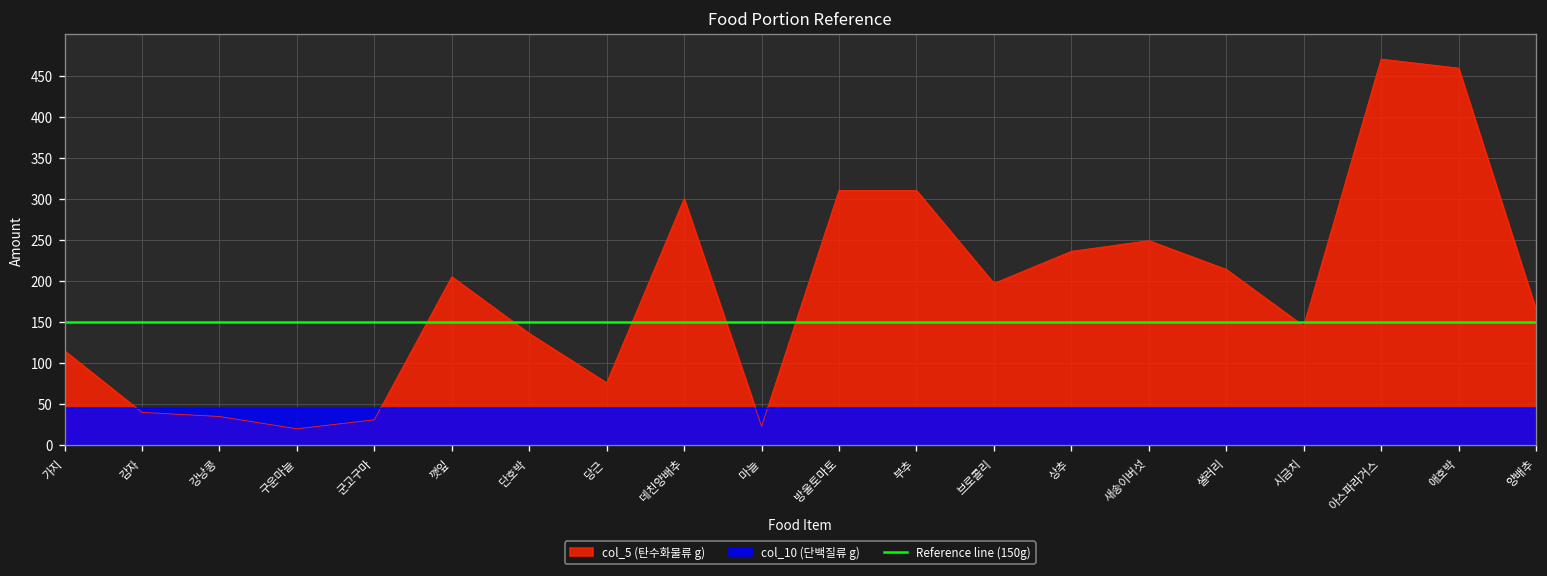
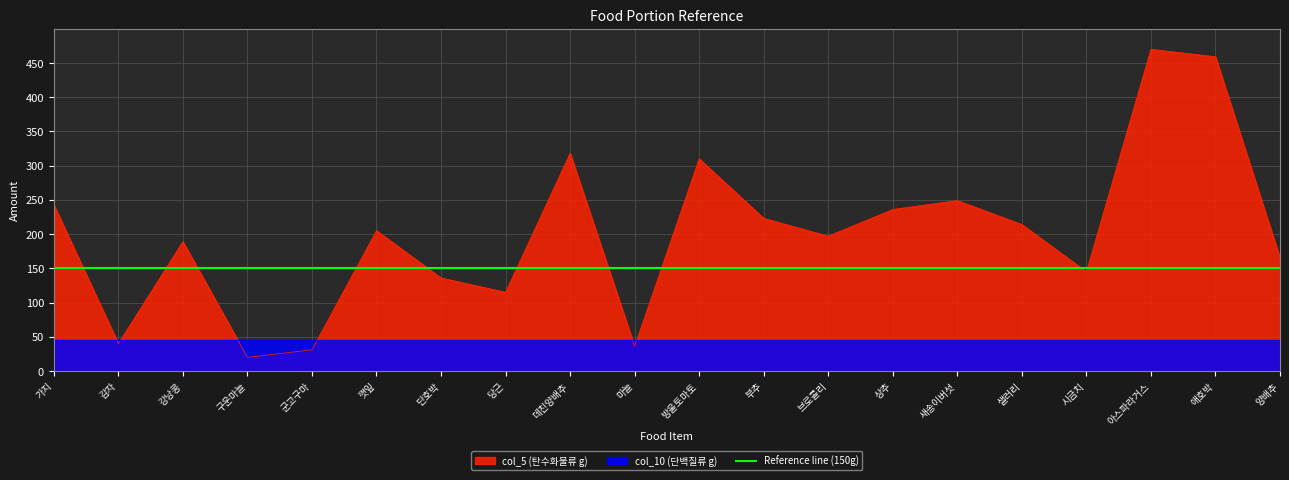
col_5 (탄수화물류 g), 가지: 120 -> 240
col_5 (탄수화물류 g), 강낭콩: 40 -> 190
col_5 (탄수화물류 g), 당근: 80 -> 120
col_5 (탄수화물류 g), 데친양배추: 300 -> 320
col_5 (탄수화물류 g), 마늘: 20 -> 40
col_5 (탄수화물류 g), 부추: 310 -> 220
